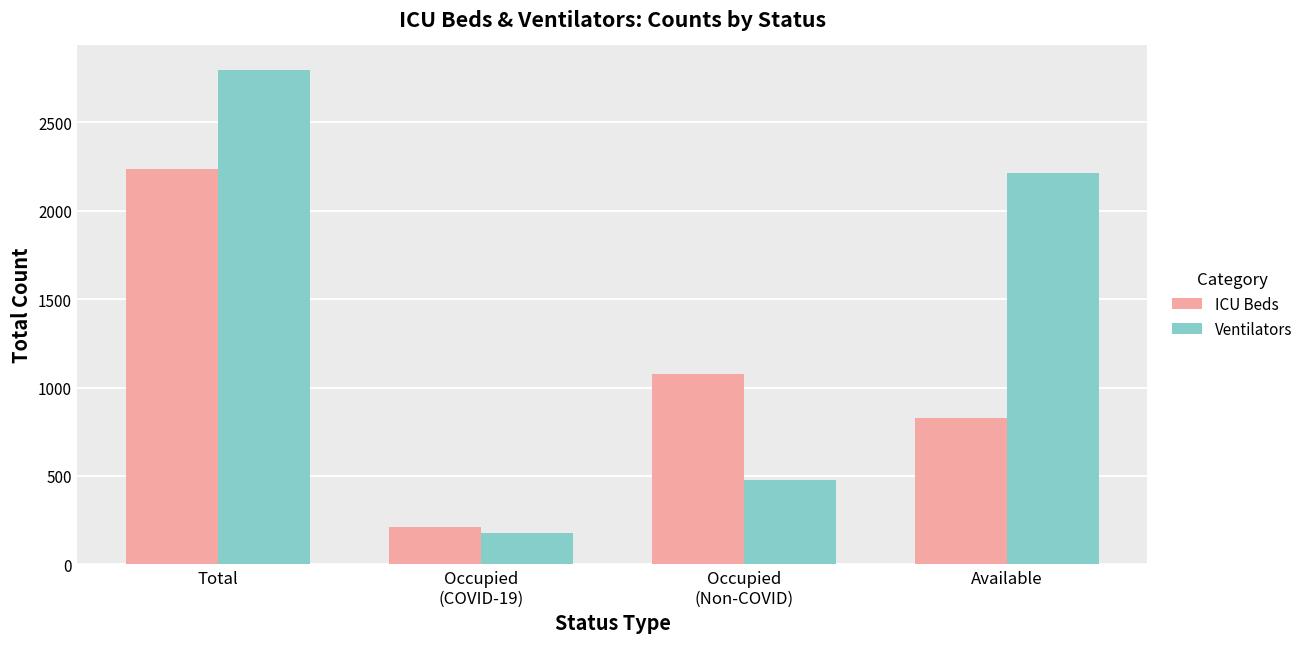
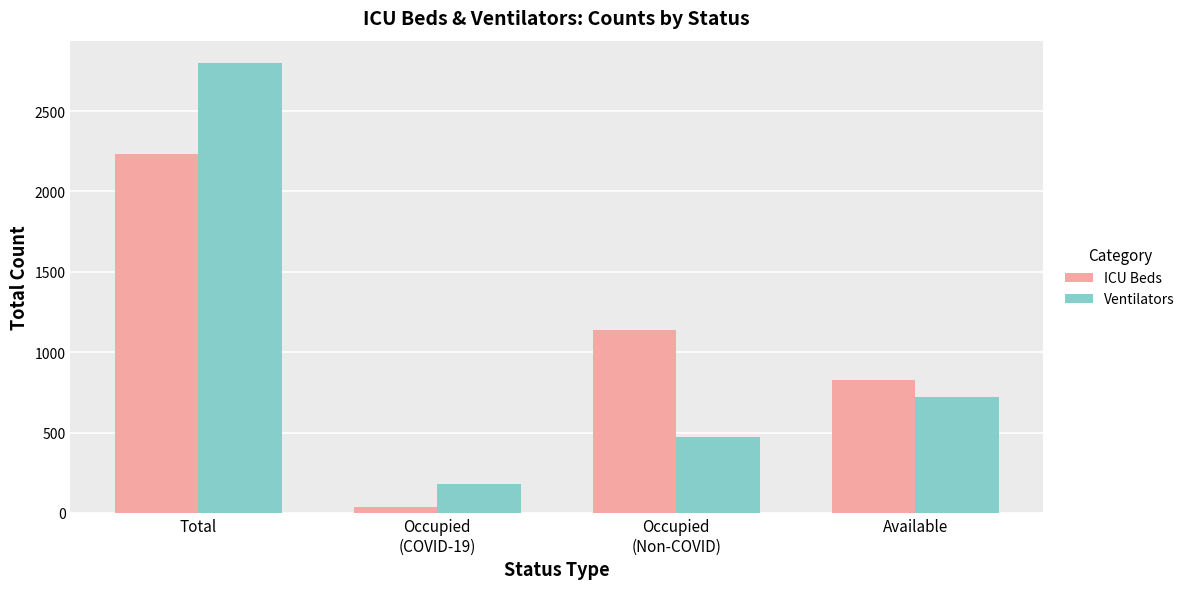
ICU Beds, Occupied (COVID-19): 210 -> 40
ICU Beds, Occupied (Non-COVID): 1080 -> 1140
Ventilators, Available: 2220 -> 720
